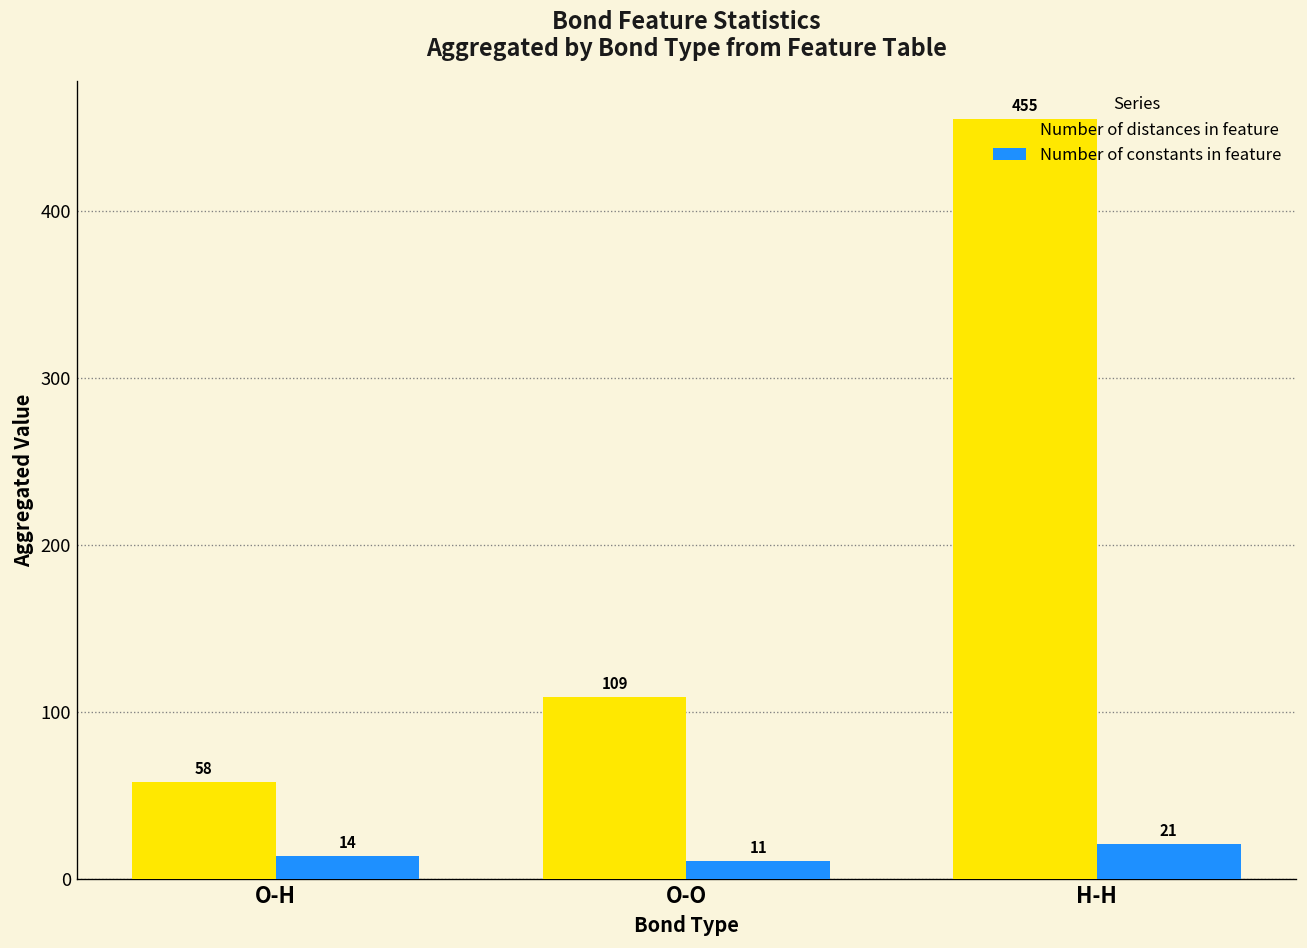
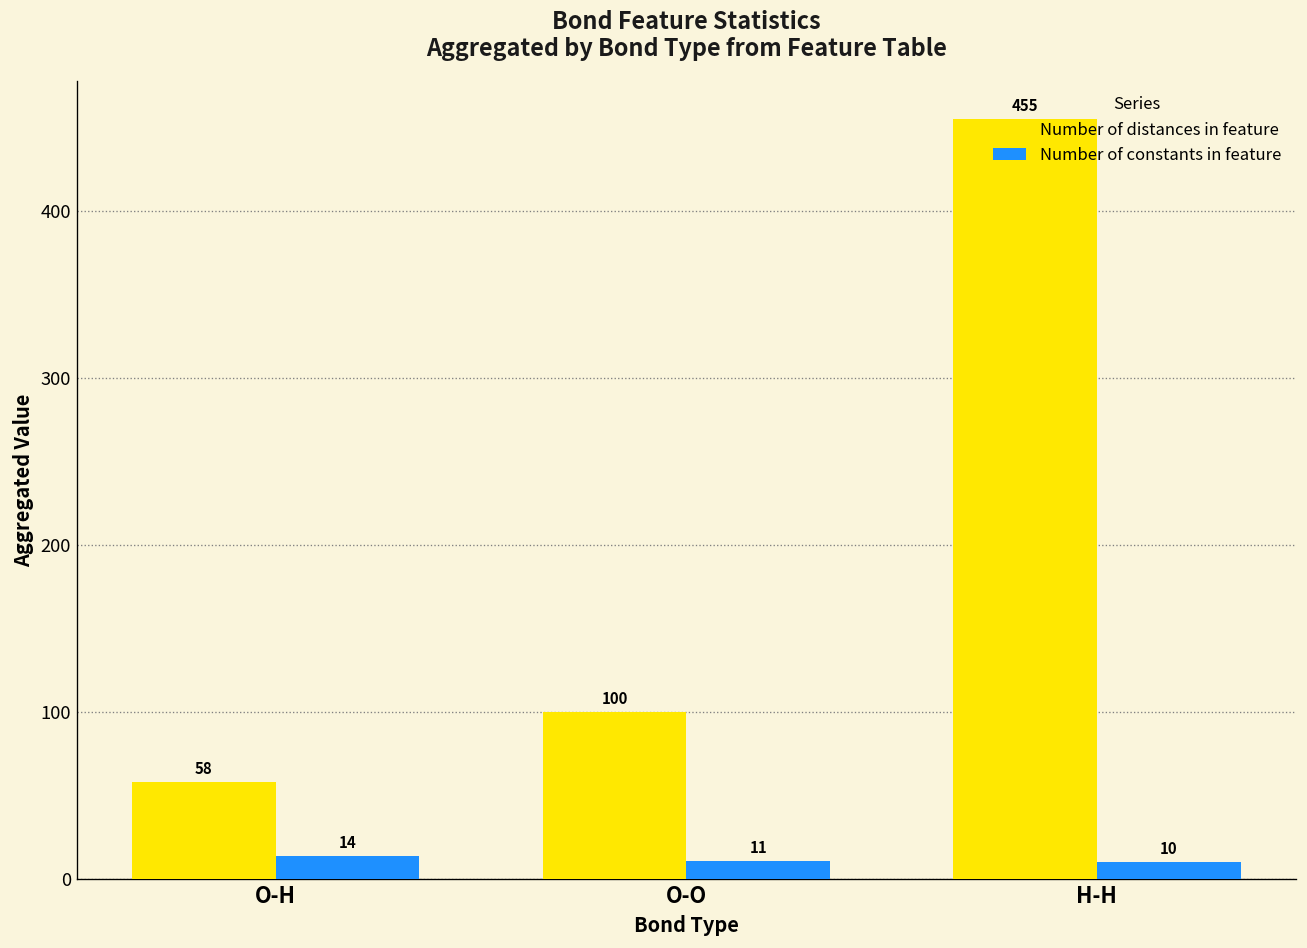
Number of distances in feature, O-O: 109 -> 100
Number of constants in feature, H-H: 21 -> 10
